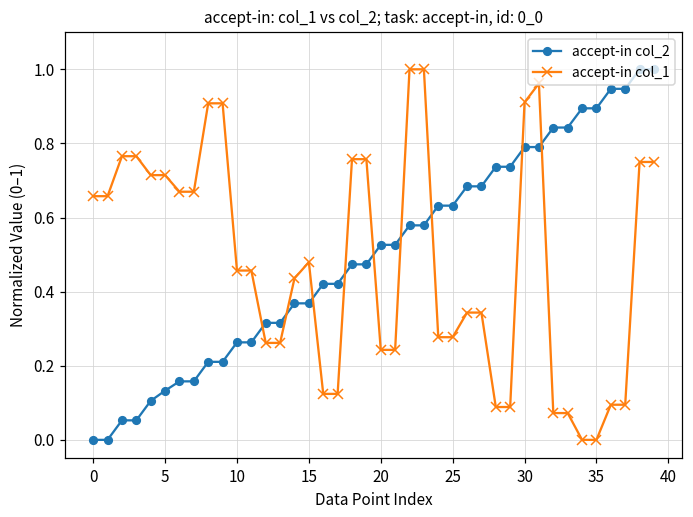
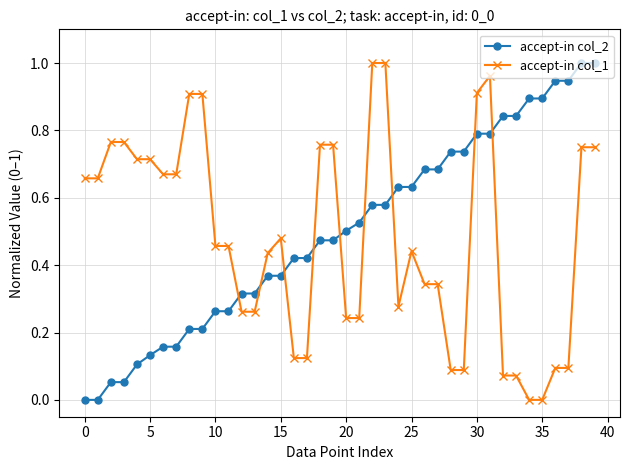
accept-in col_2, 20: 0.53 -> 0.50
accept-in col_1, 25: 0.28 -> 0.44
